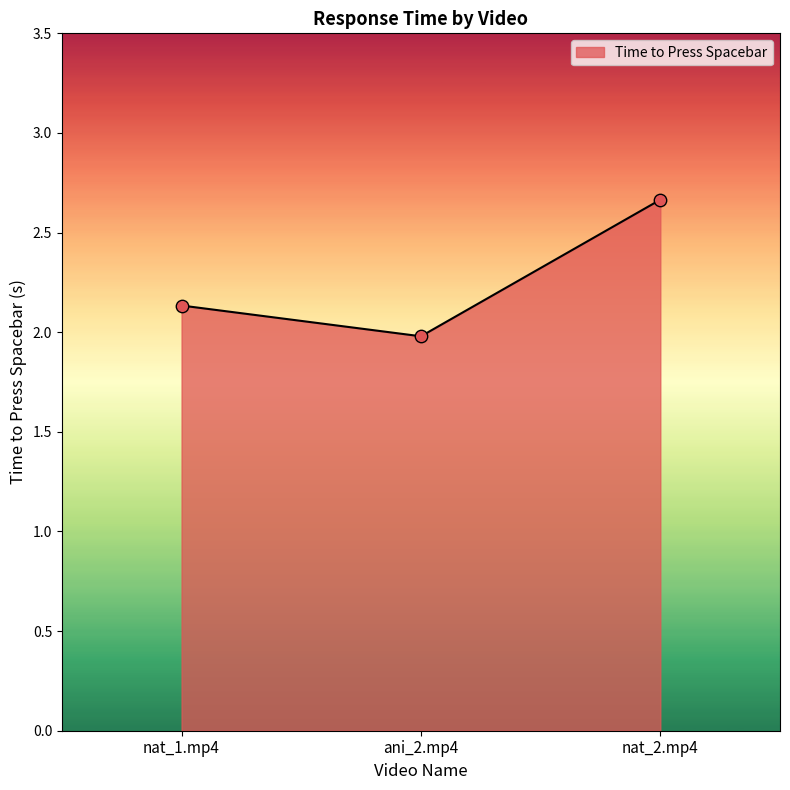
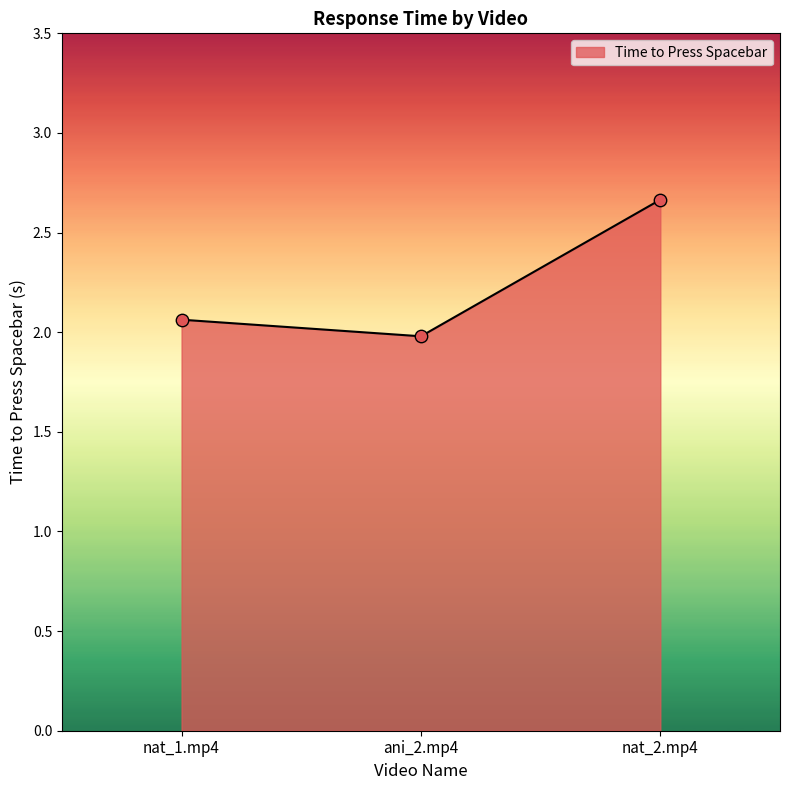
nat_1.mp4: 2.13 -> 2.06
